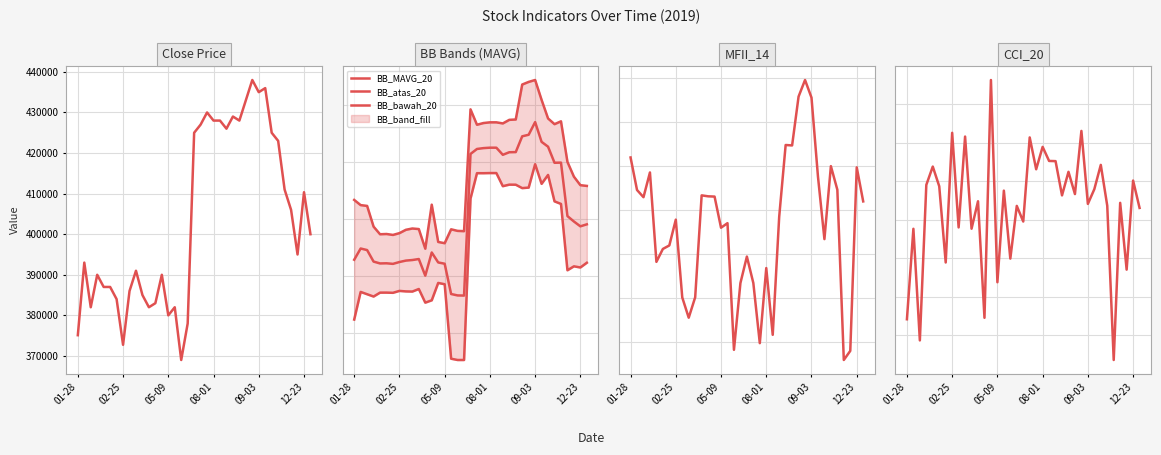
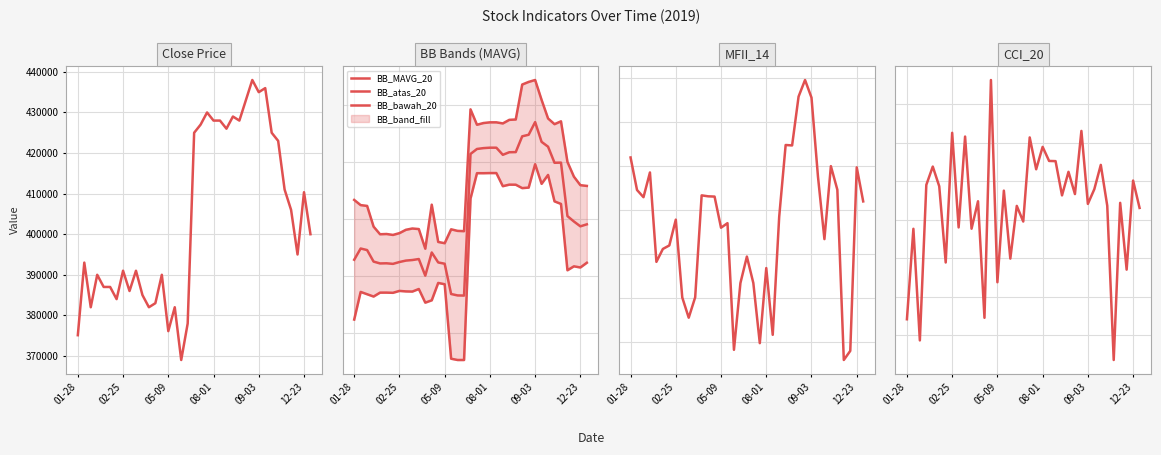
Close Price, 02-25: 373000 -> 391000
Close Price, 05-09: 380000 -> 376000
